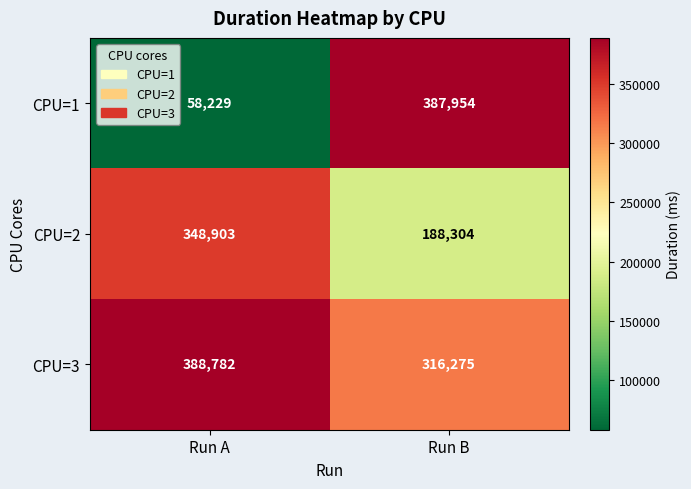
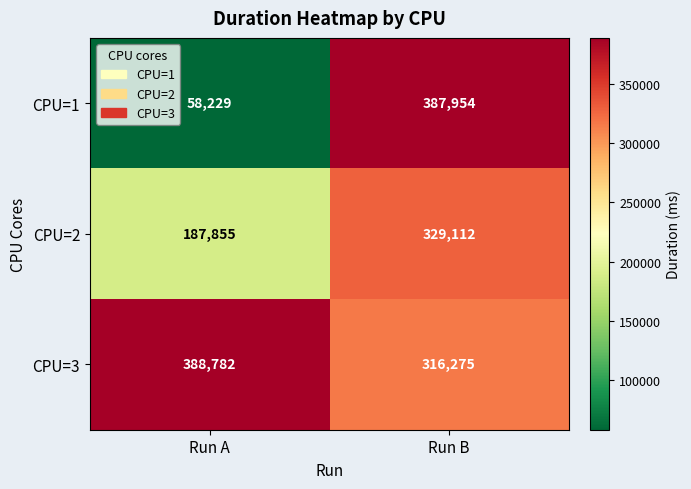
CPU=2, Run A: 348,903 -> 187,855
CPU=2, Run B: 188,304 -> 329,112
